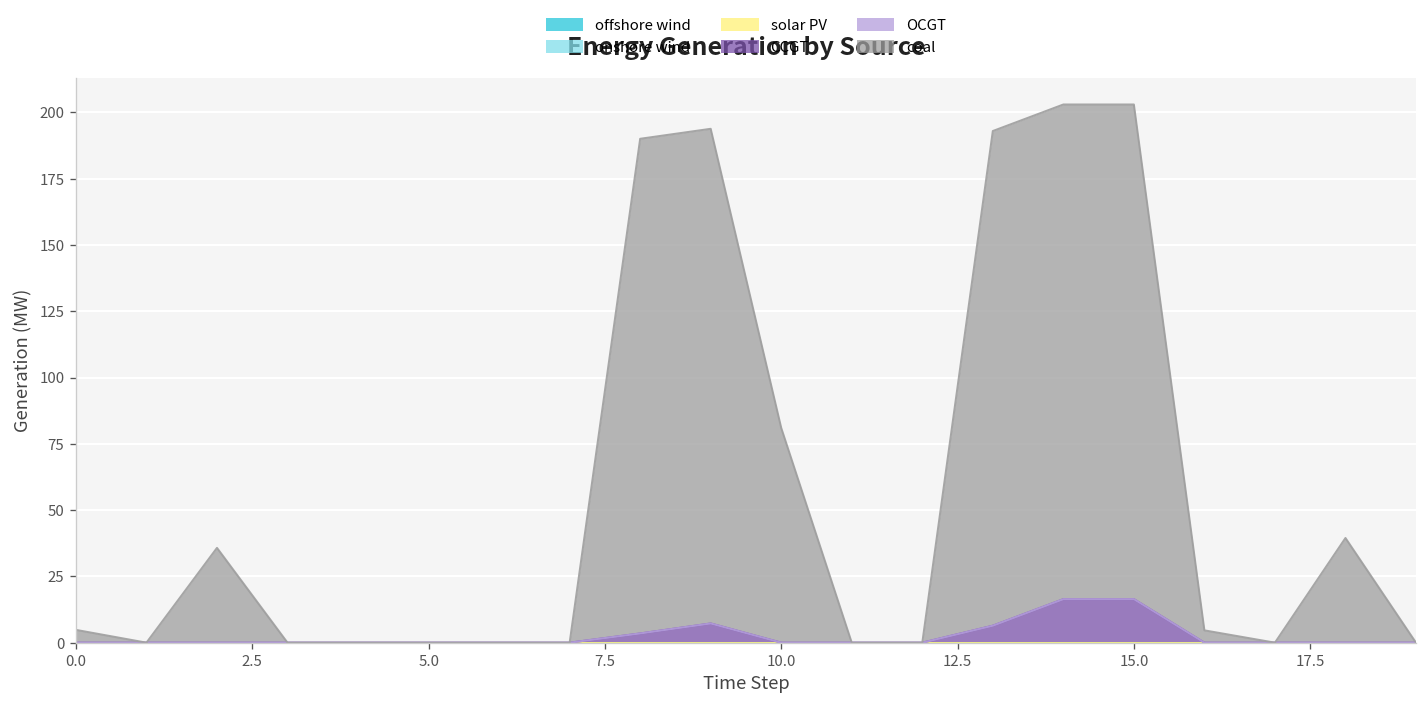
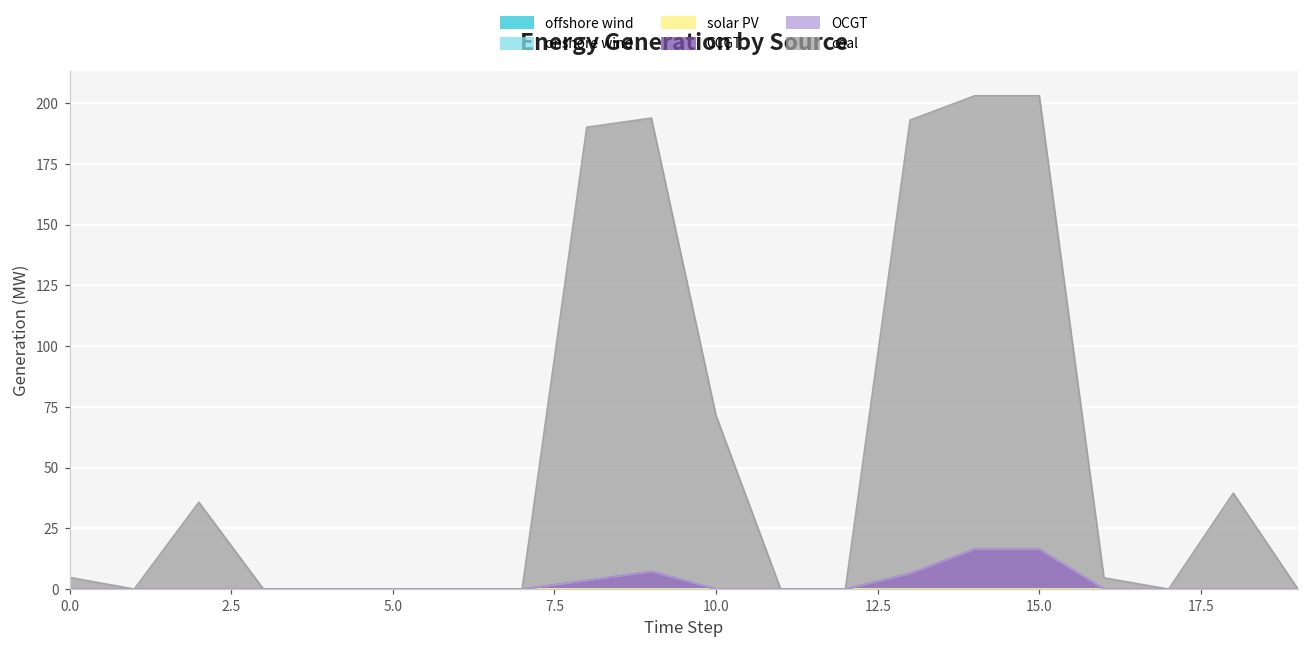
coal, 10.0: 81 -> 71
